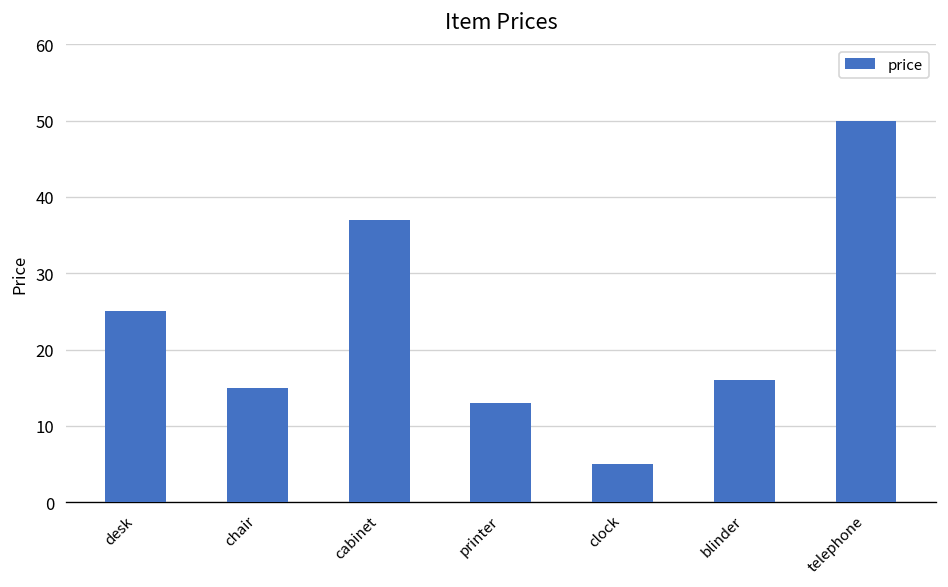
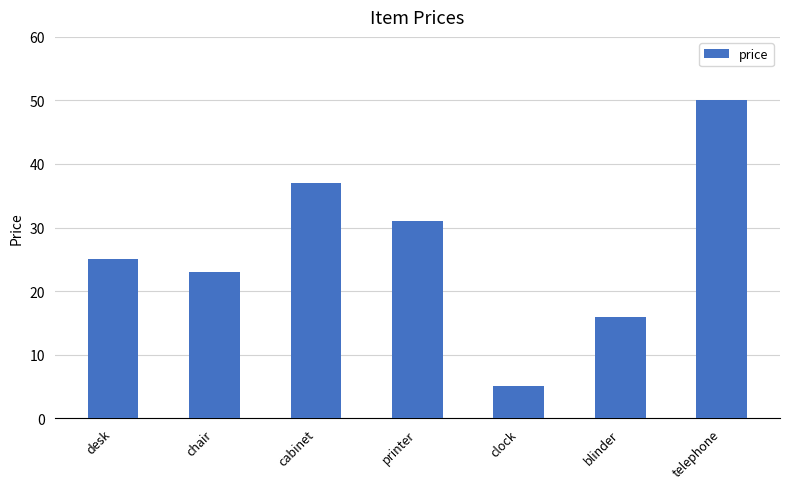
chair: 15 -> 23
printer: 13 -> 31
